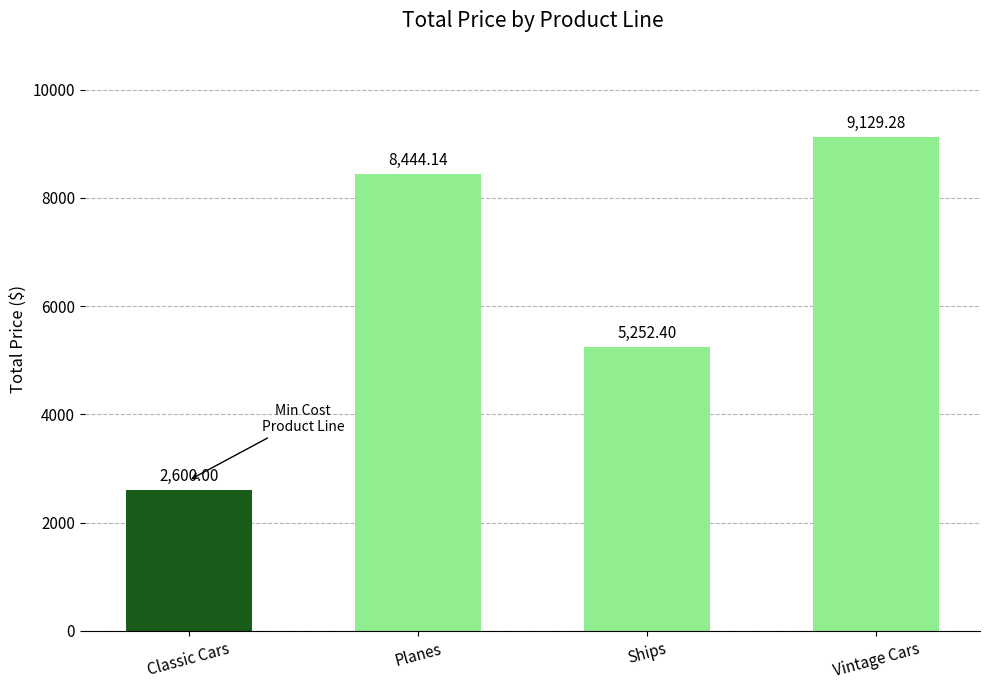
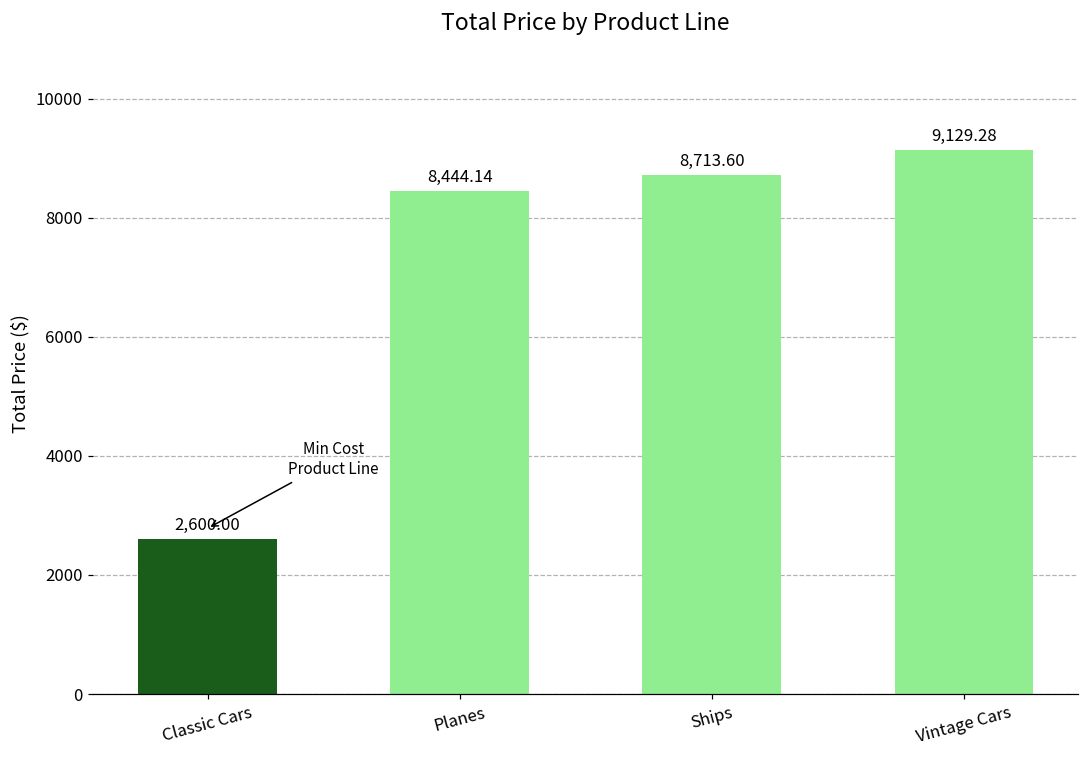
Ships: 5,252.40 -> 8,713.60
